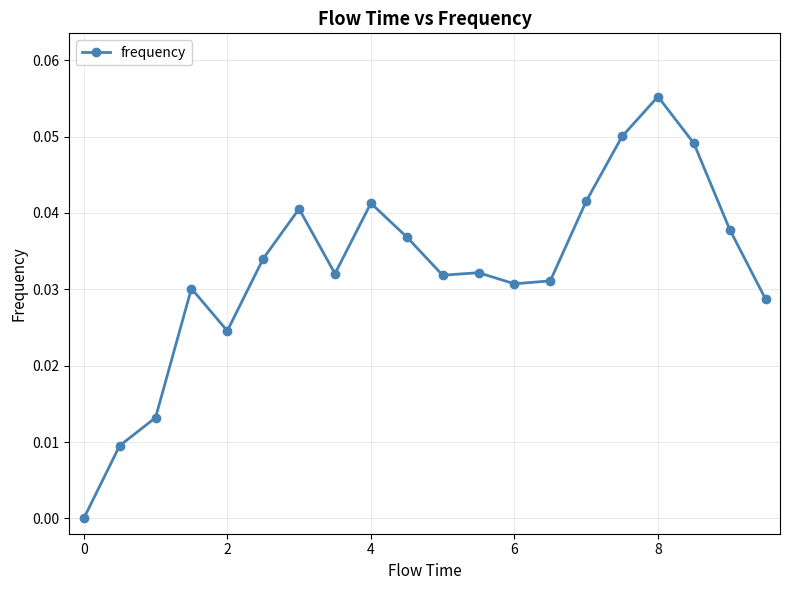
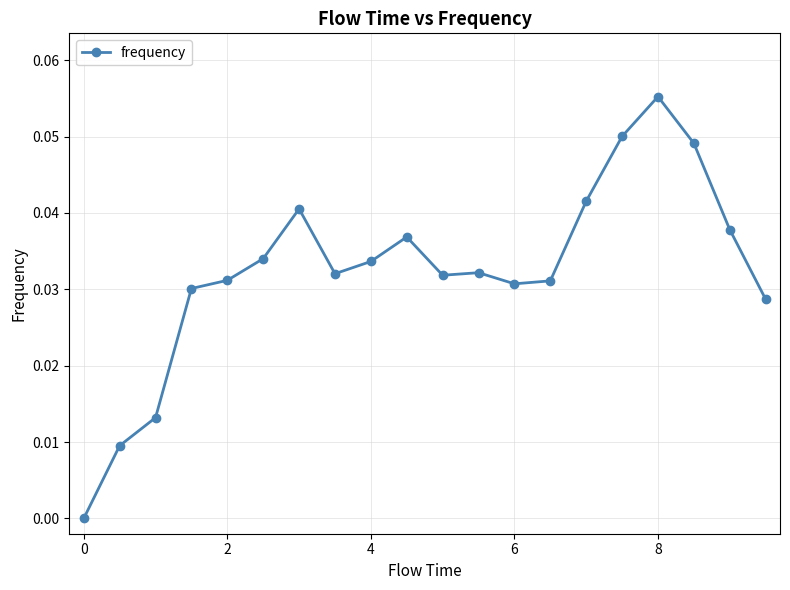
2: 0.025 -> 0.031
4: 0.041 -> 0.034
